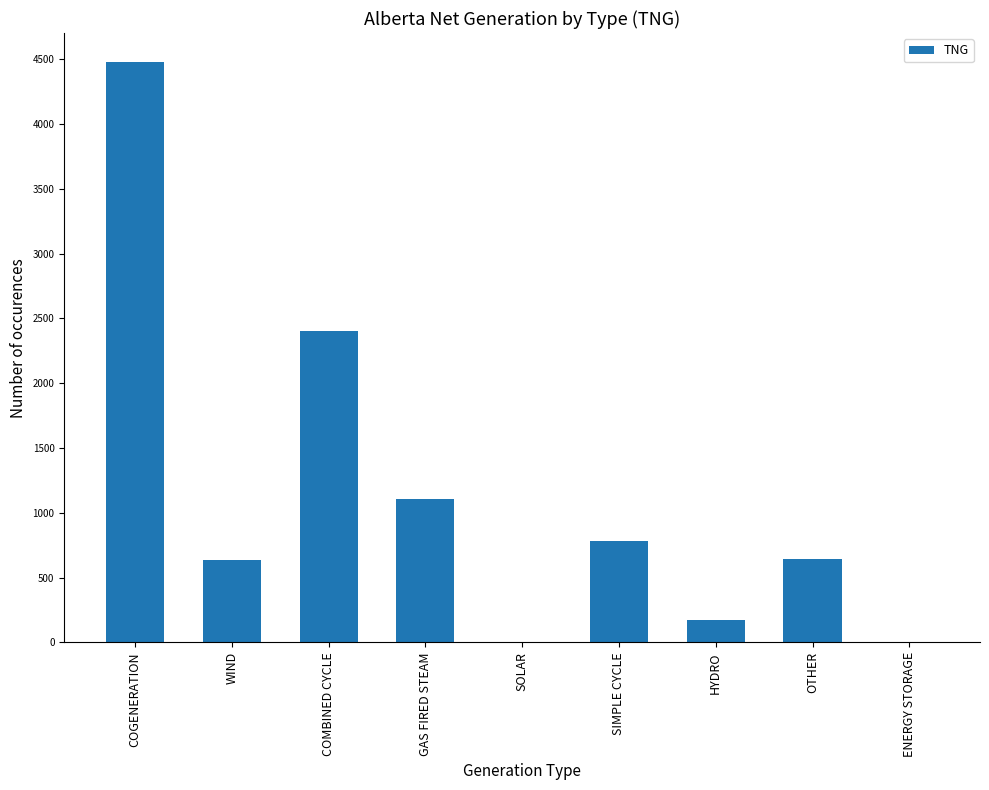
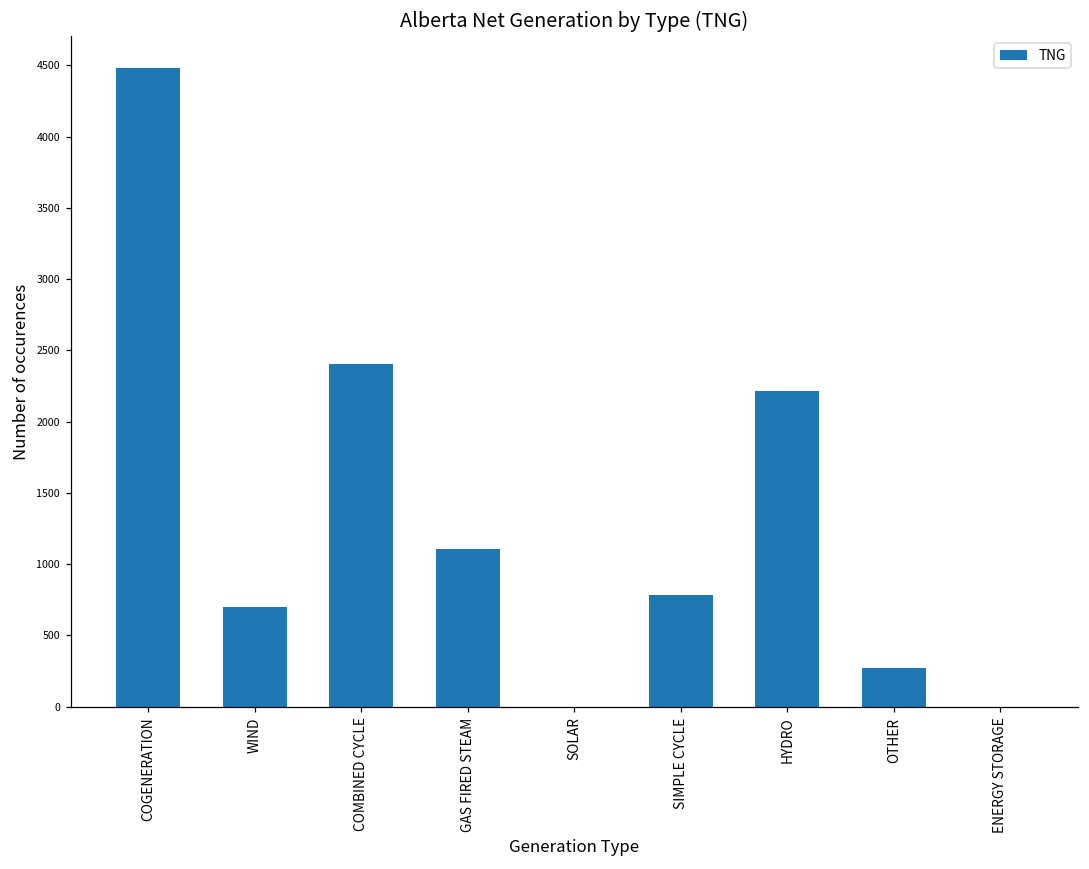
WIND: 640 -> 700
HYDRO: 180 -> 2210
OTHER: 650 -> 270
